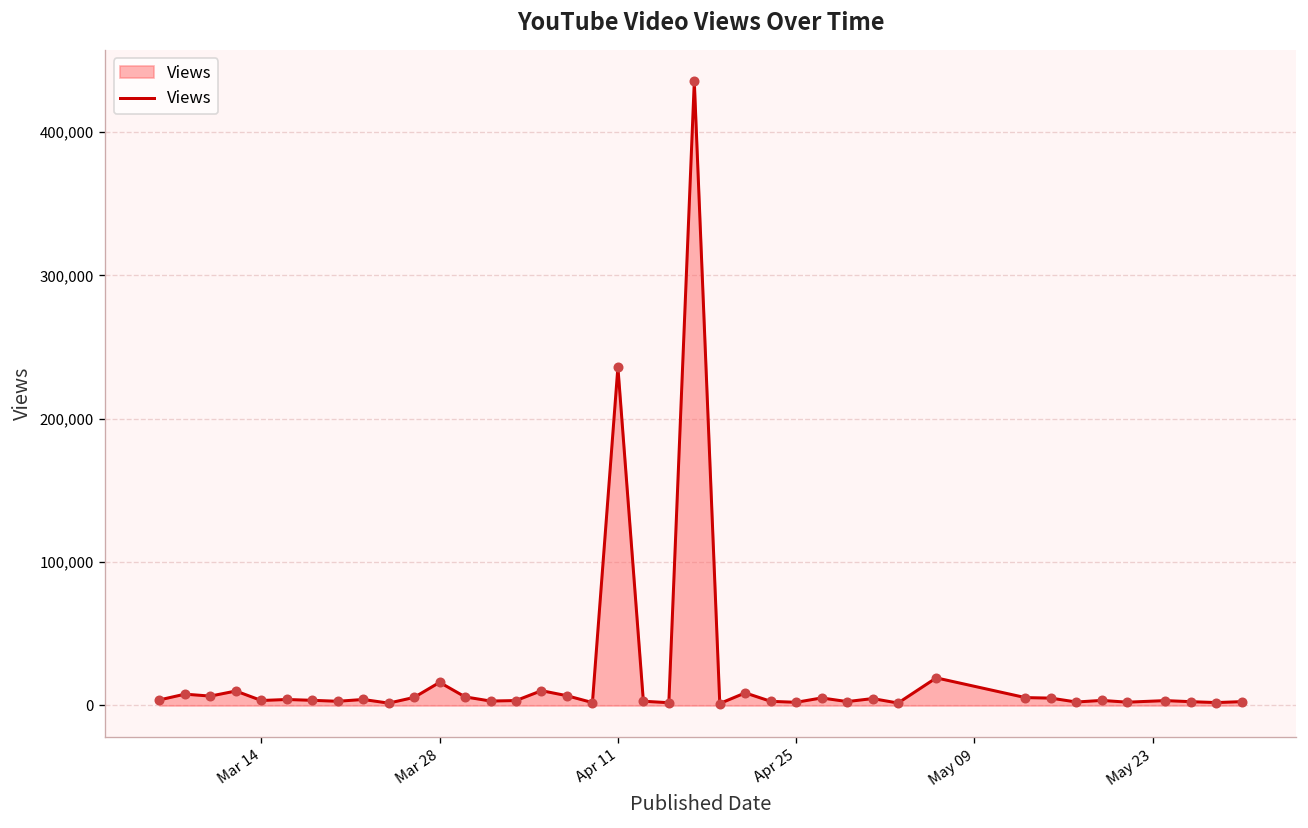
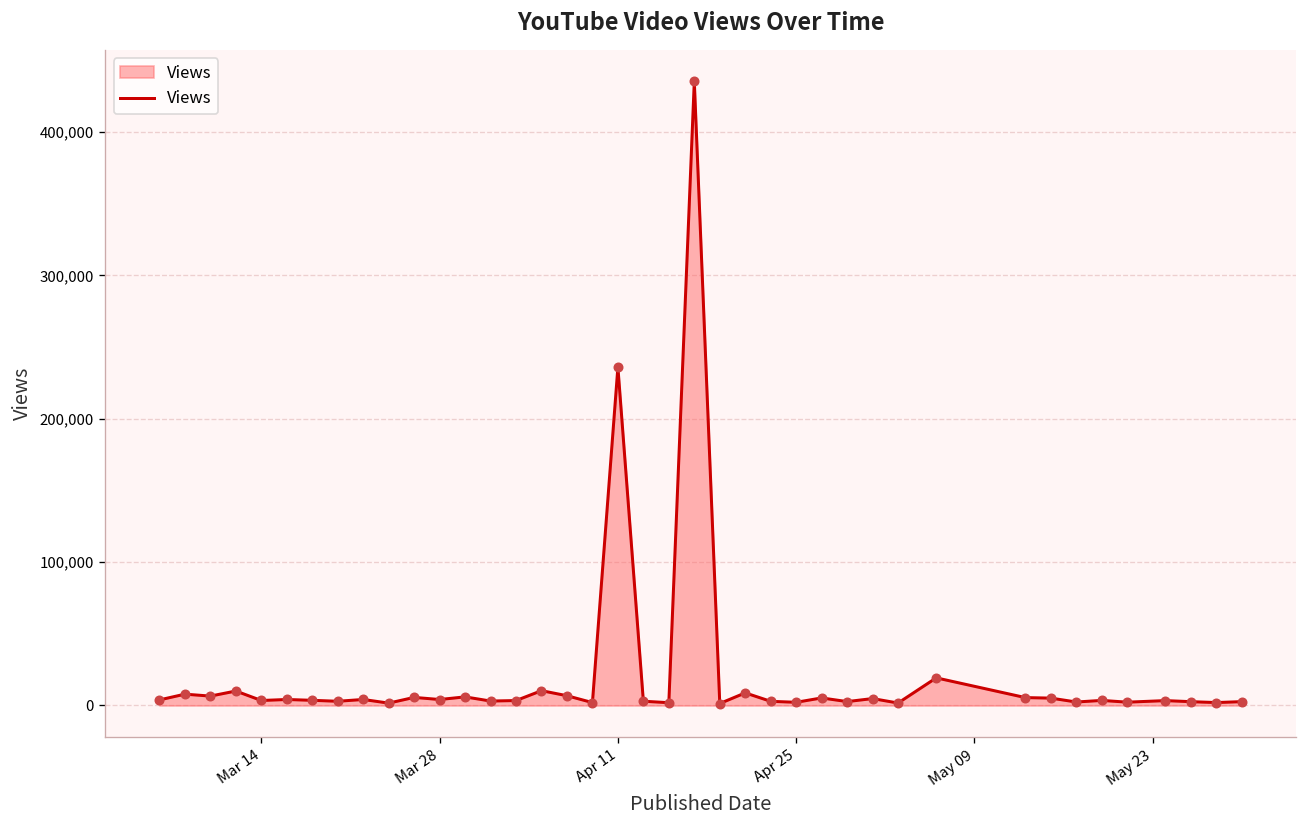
Mar 28: 16,000 -> 4,000
